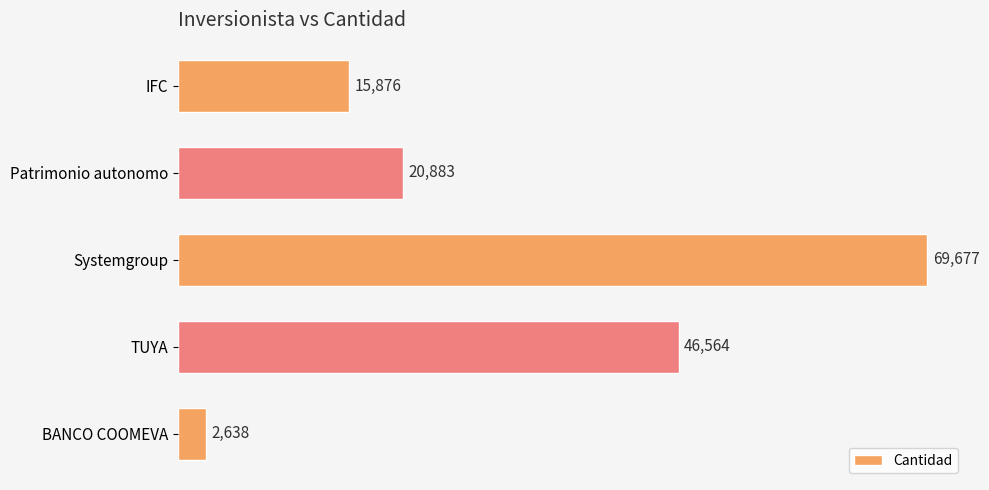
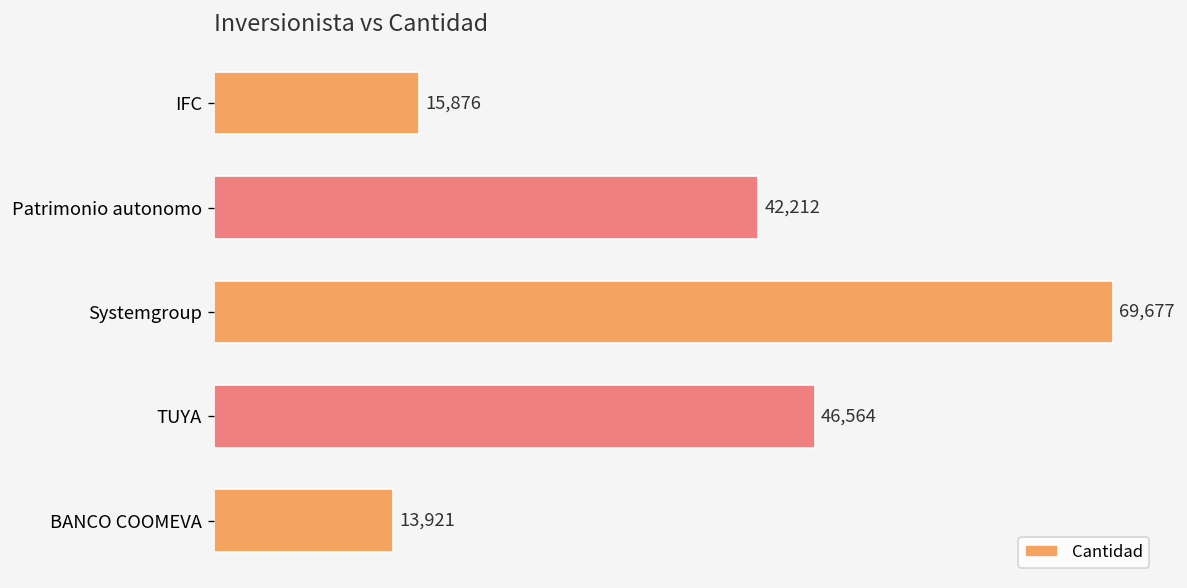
Patrimonio autonomo: 20,883 -> 42,212
BANCO COOMEVA: 2,638 -> 13,921
